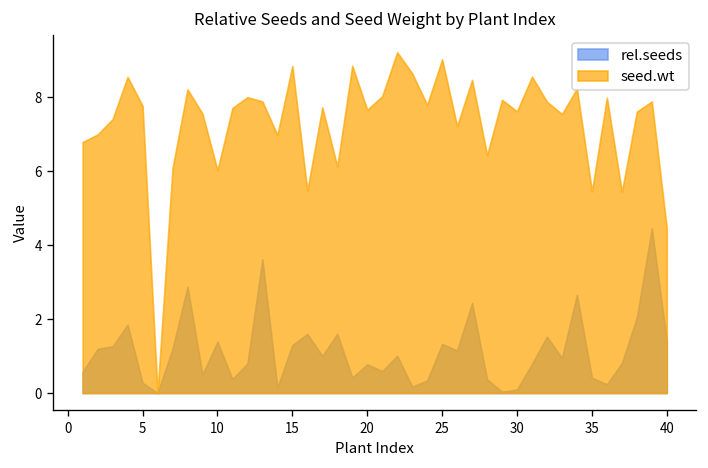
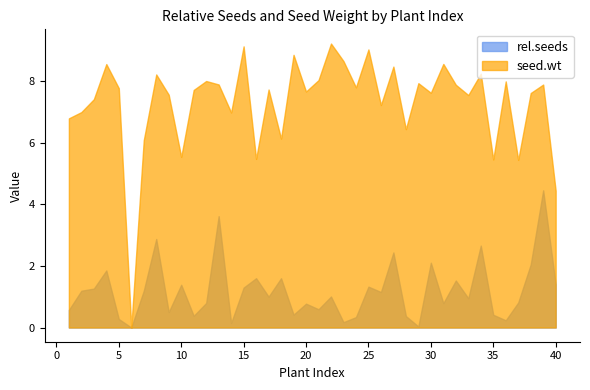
seed.wt, 10: 6.0 -> 5.5
seed.wt, 15: 8.8 -> 9.1
rel.seeds, 30: 0.1 -> 2.1
